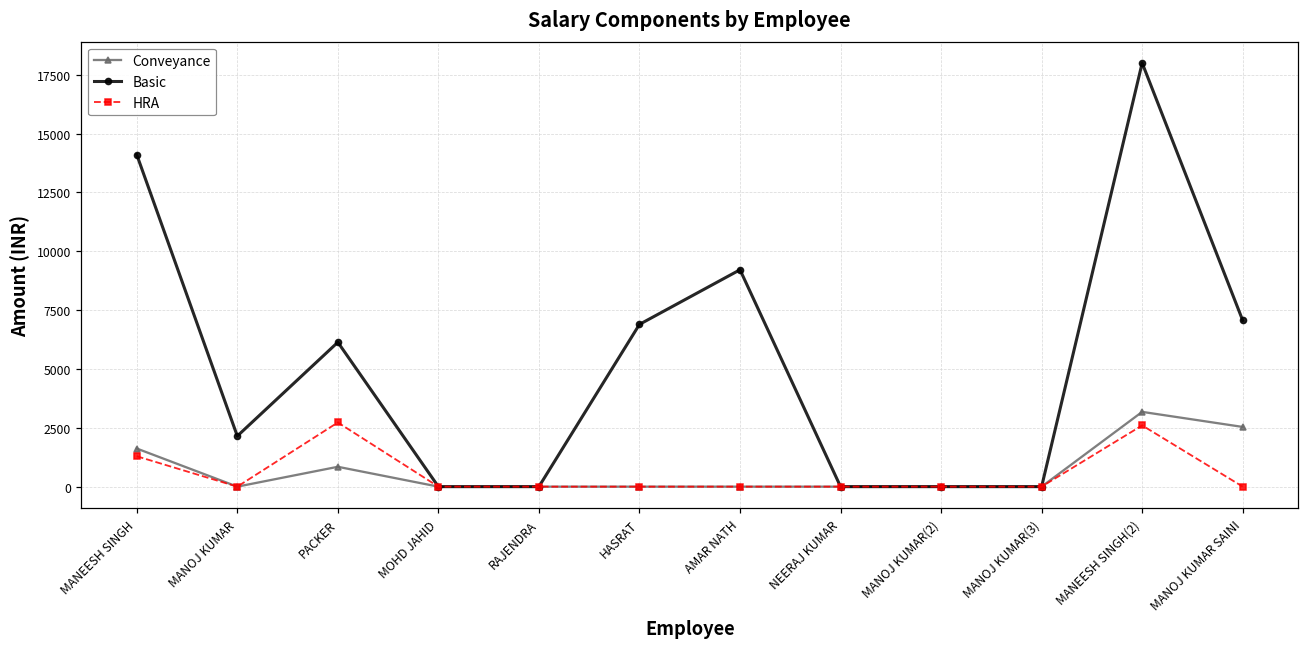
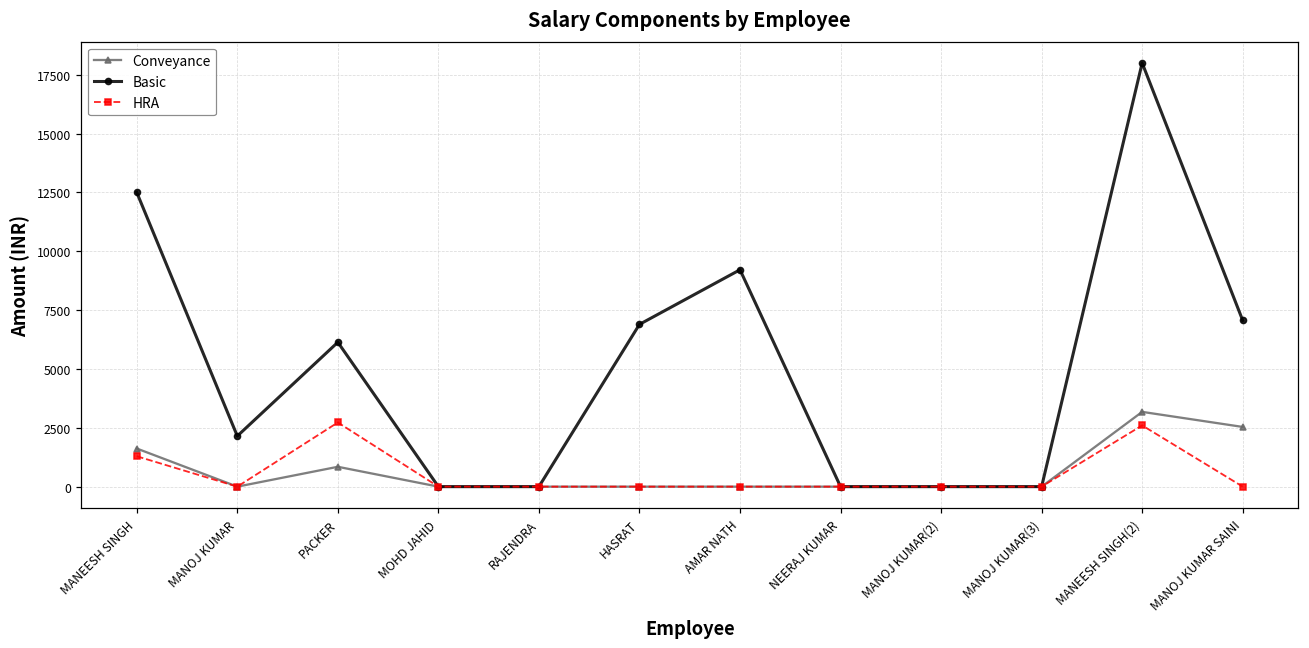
Basic, MANEESH SINGH: 14100 -> 12500
